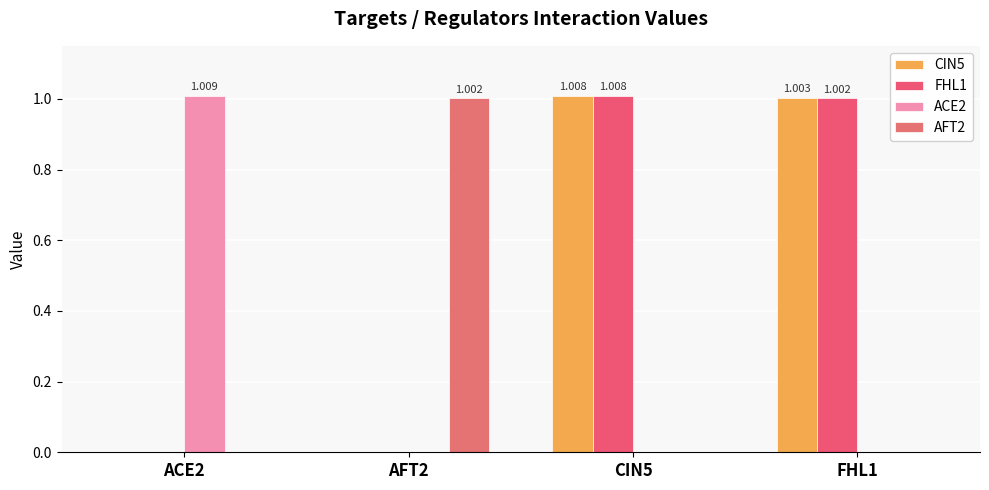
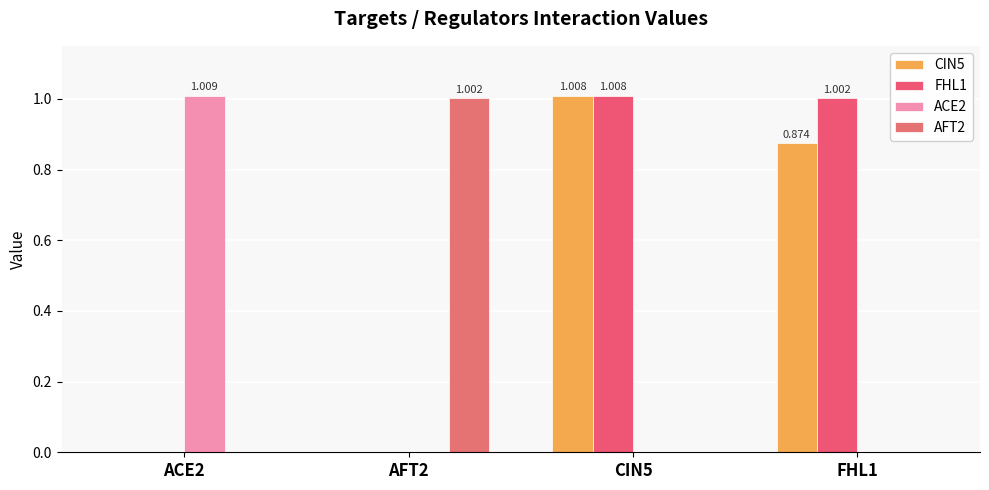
CIN5, FHL1: 1.003 -> 0.874
